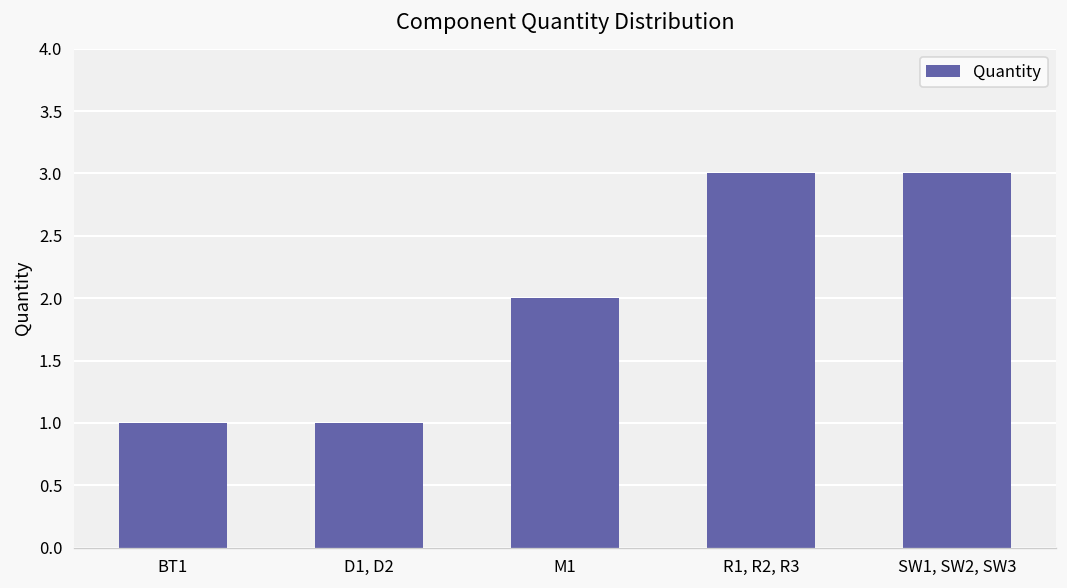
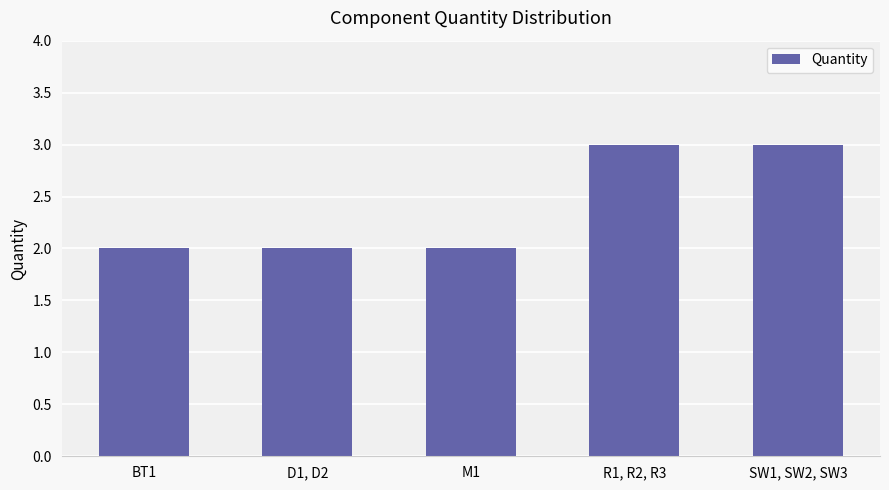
BT1: 1 -> 2
D1, D2: 1 -> 2
